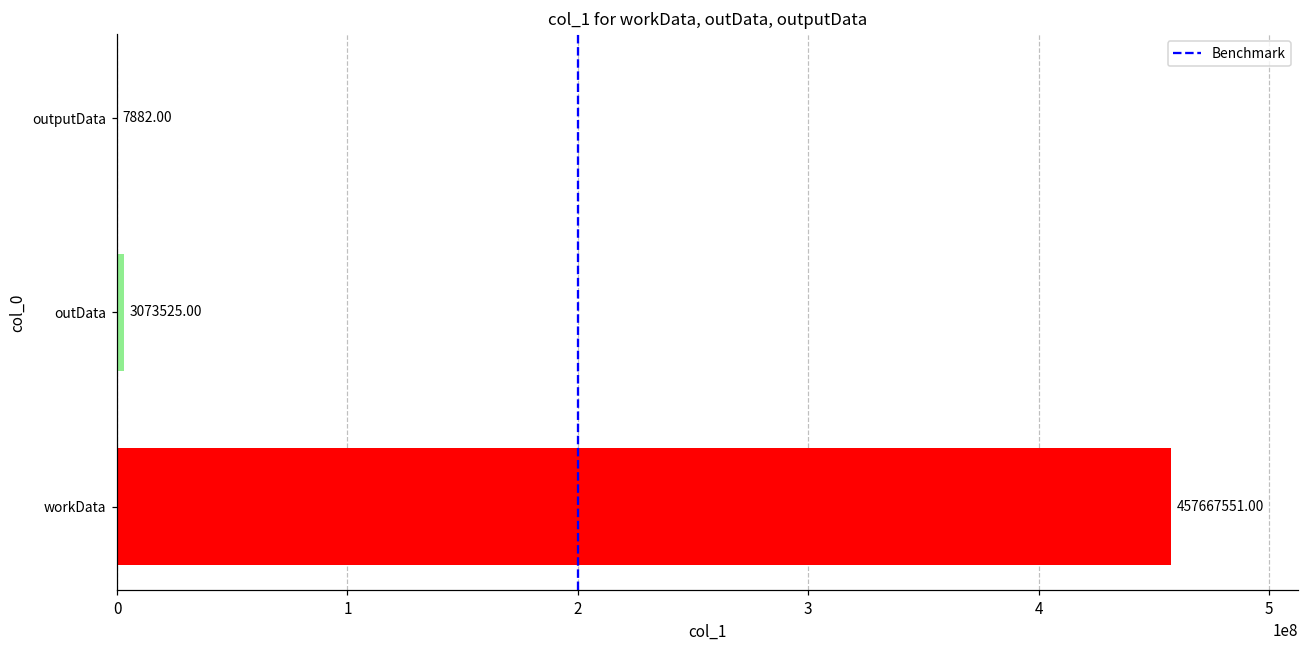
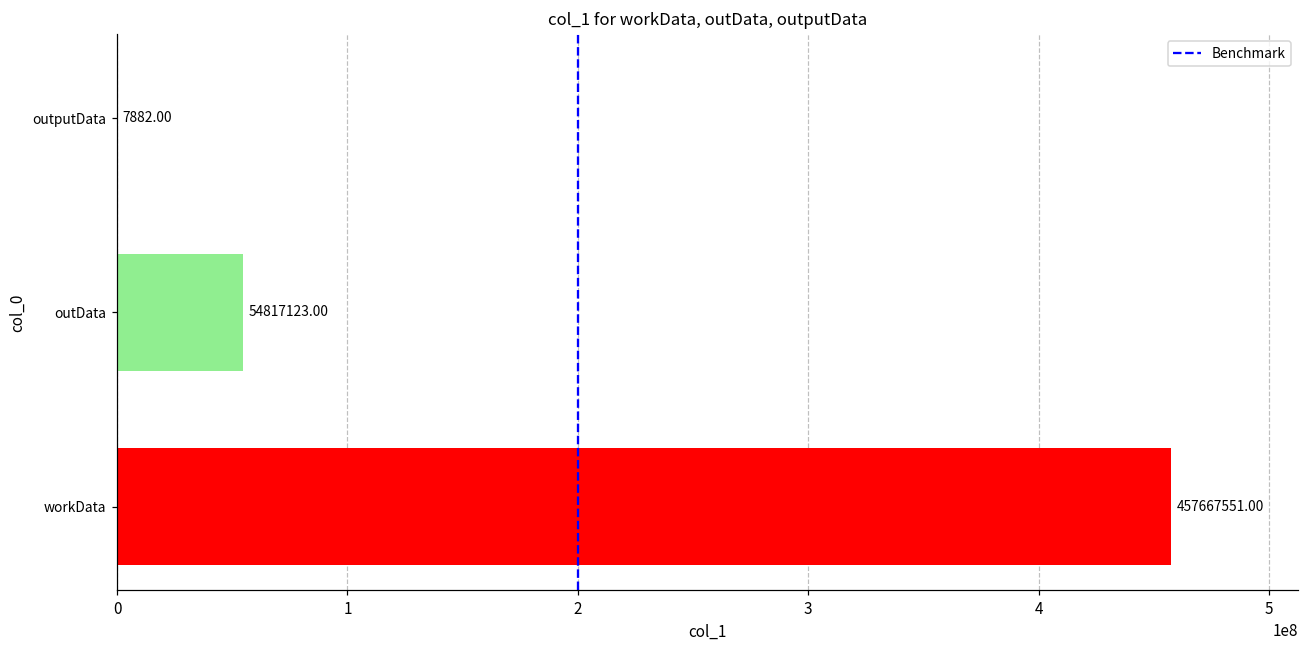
outData: 3073525.00 -> 54817123.00
